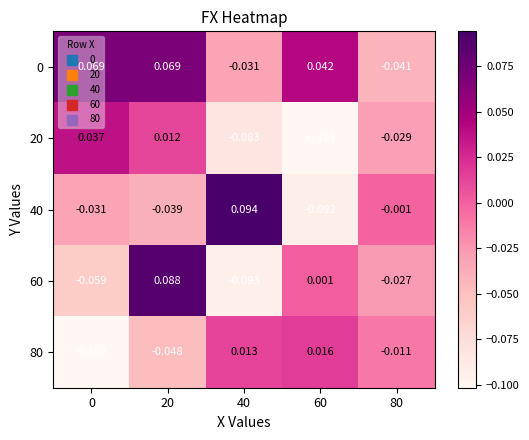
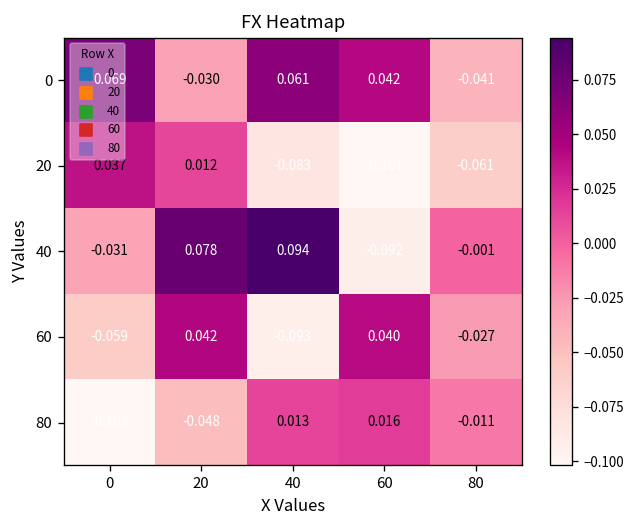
0, 20: 0.069 -> -0.030
0, 40: -0.031 -> 0.061
20, 80: -0.029 -> -0.061
40, 20: -0.039 -> 0.078
60, 20: 0.088 -> 0.042
60, 60: 0.001 -> 0.040
